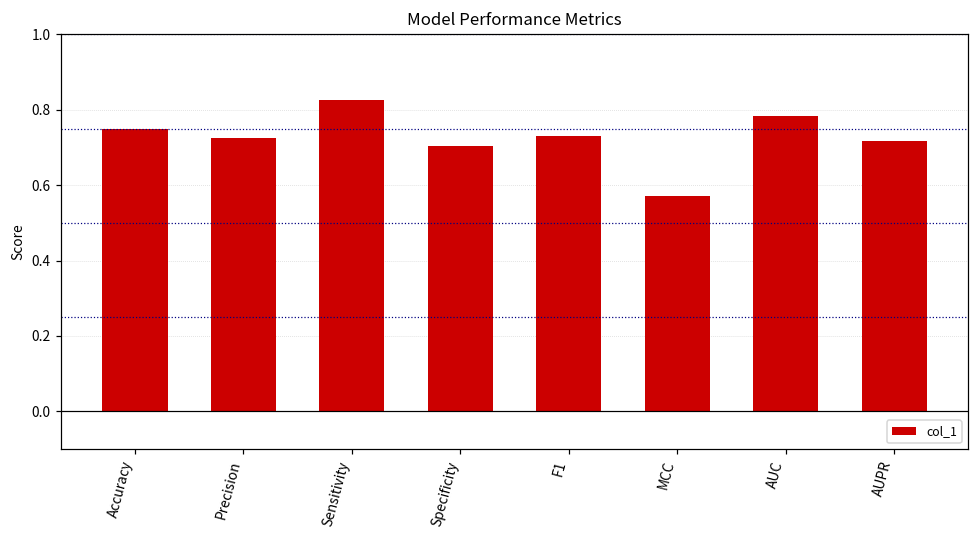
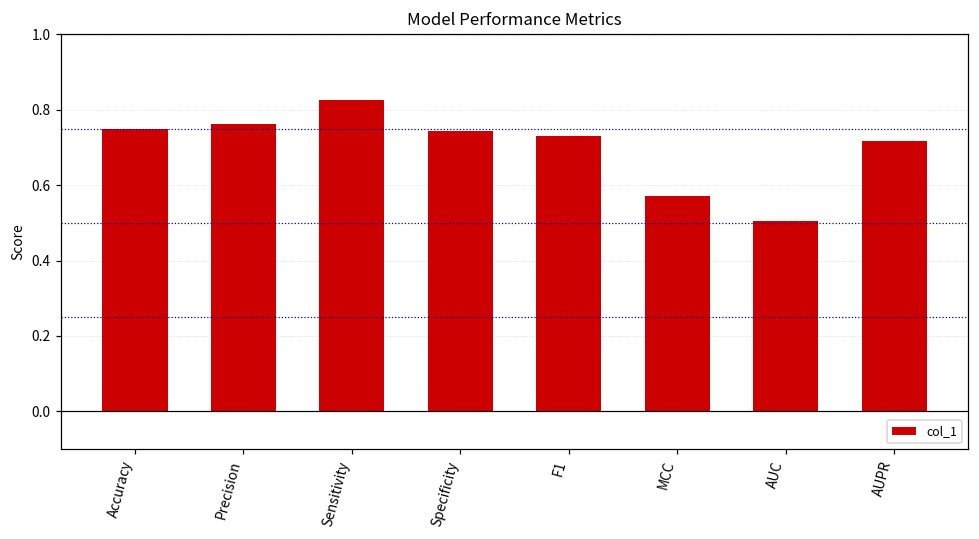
Precision: 0.73 -> 0.76
Specificity: 0.70 -> 0.74
AUC: 0.78 -> 0.51
